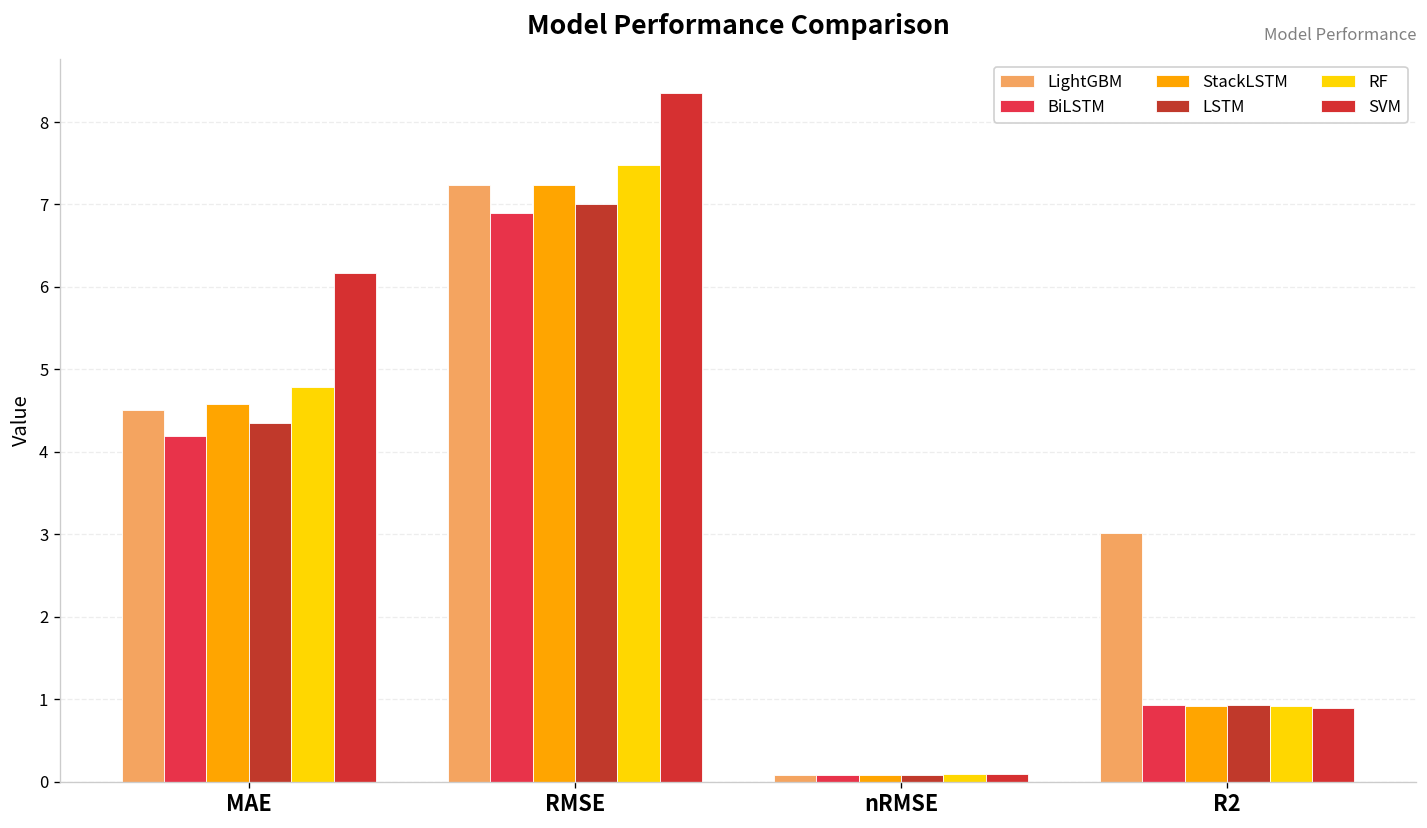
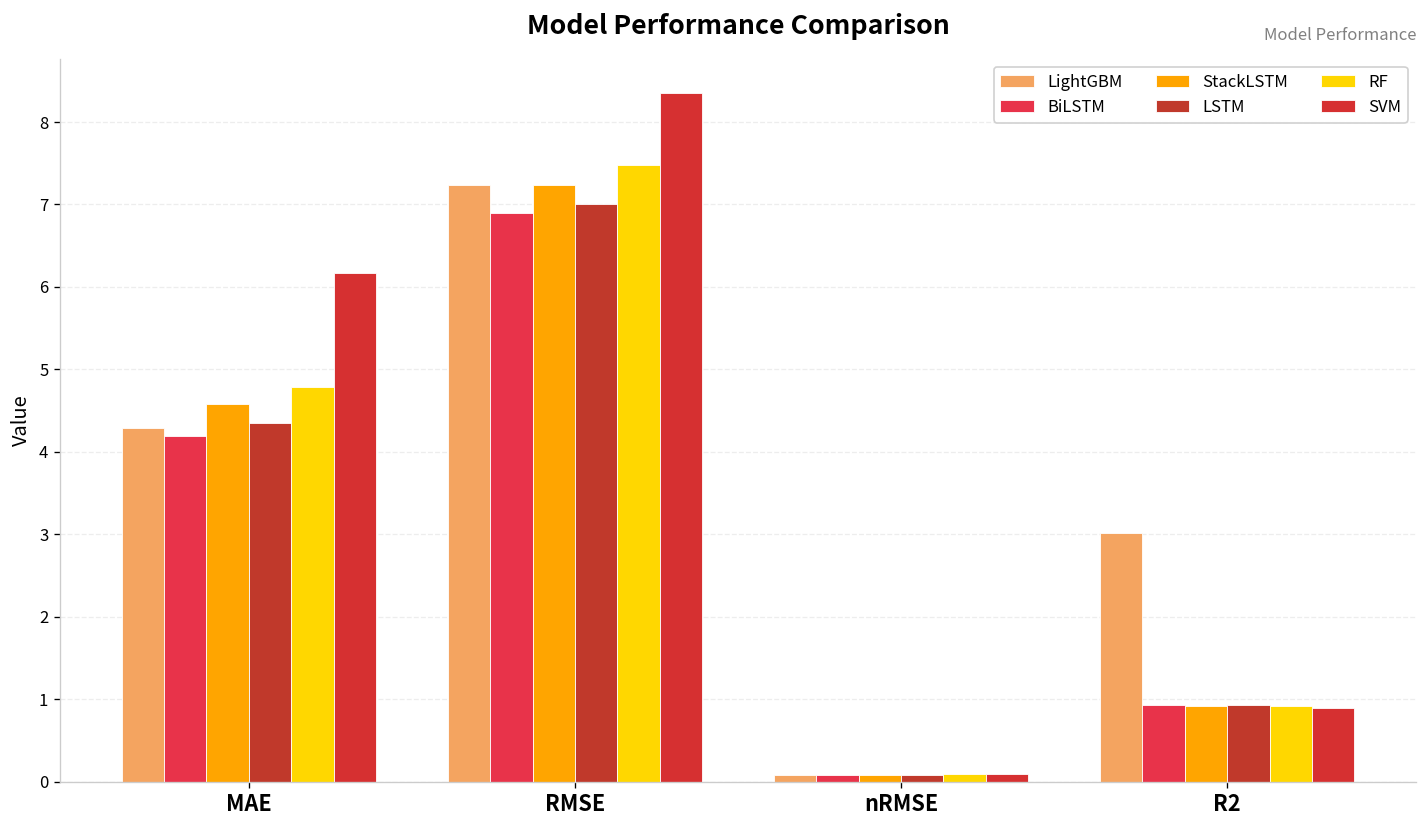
LightGBM, MAE: 4.5 -> 4.3
